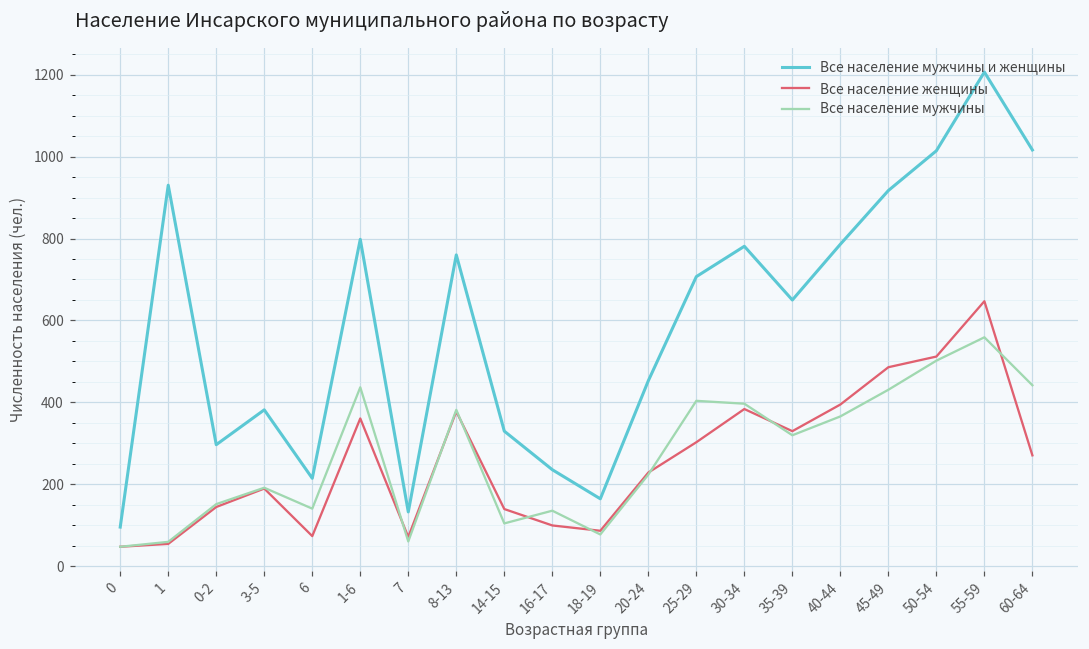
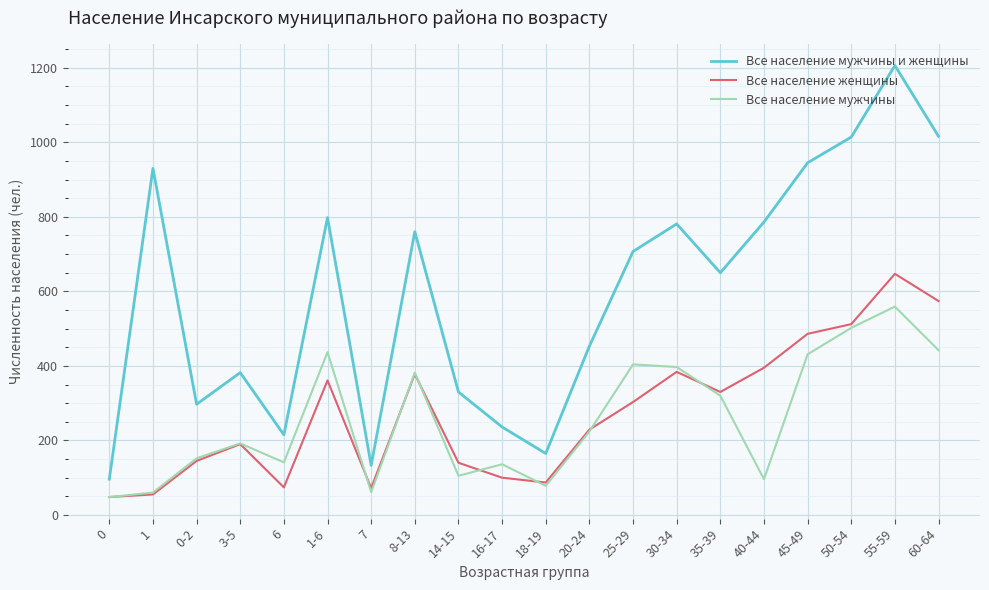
Все население мужчины, 40-44: 370 -> 100
Все население мужчины и женщины, 45-49: 920 -> 950
Все население женщины, 60-64: 270 -> 570
